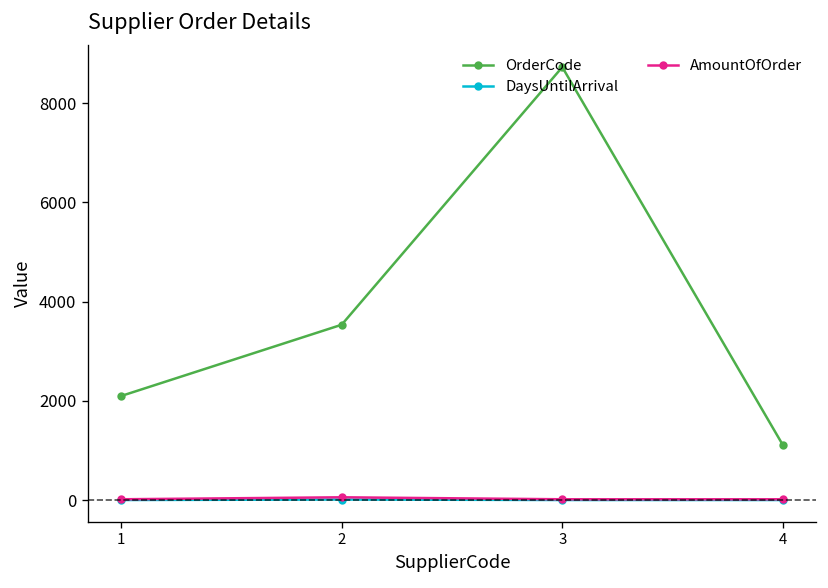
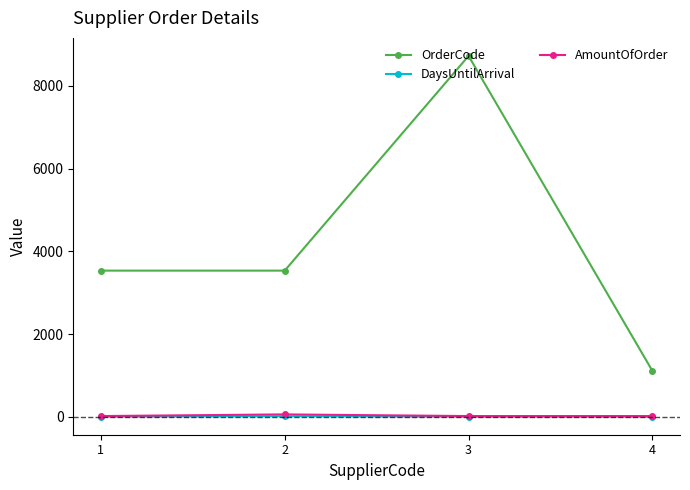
OrderCode, 1: 2100 -> 3500
